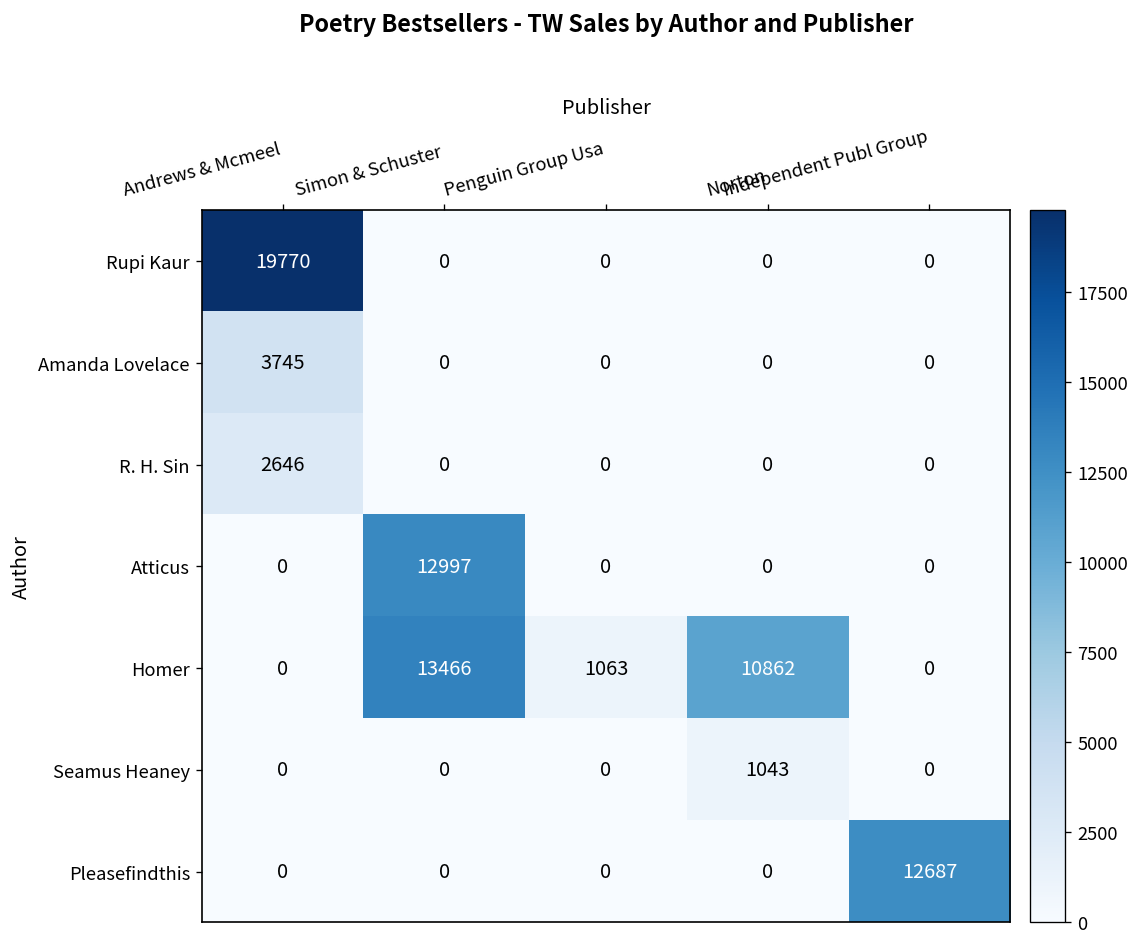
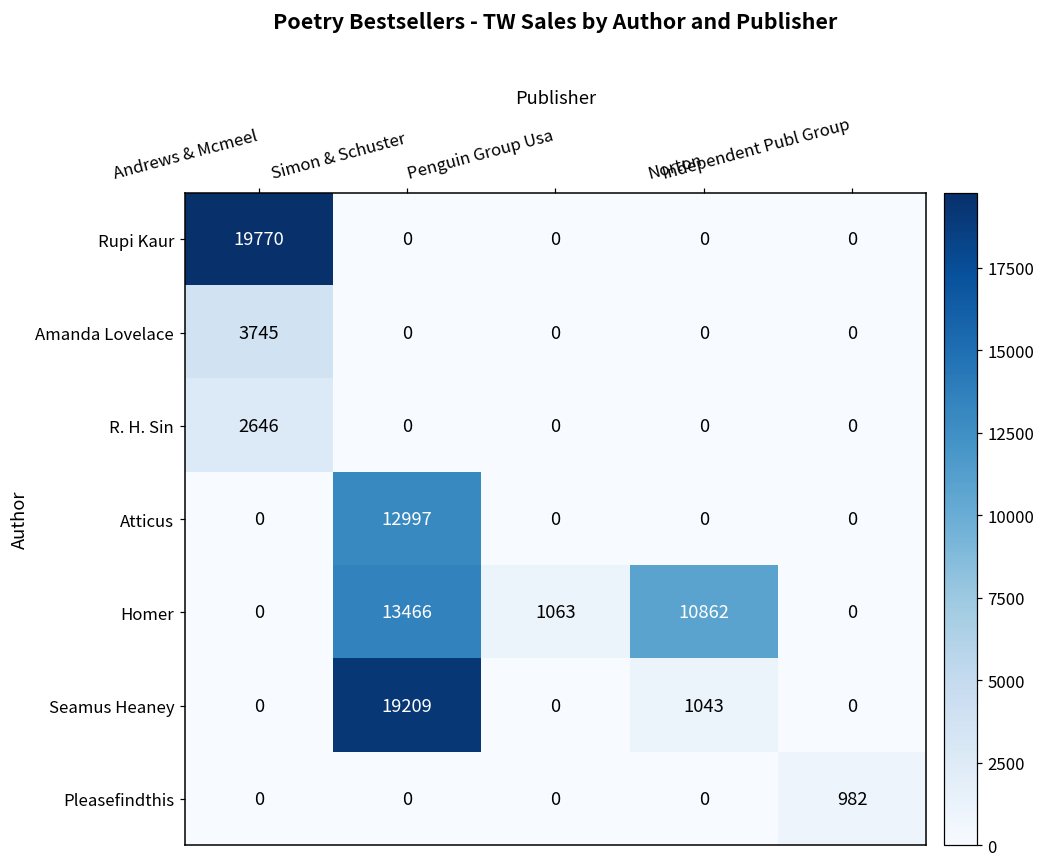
Seamus Heaney, Simon & Schuster: 0 -> 19209
Pleasefindthis, Independent Publ Group: 12687 -> 982
